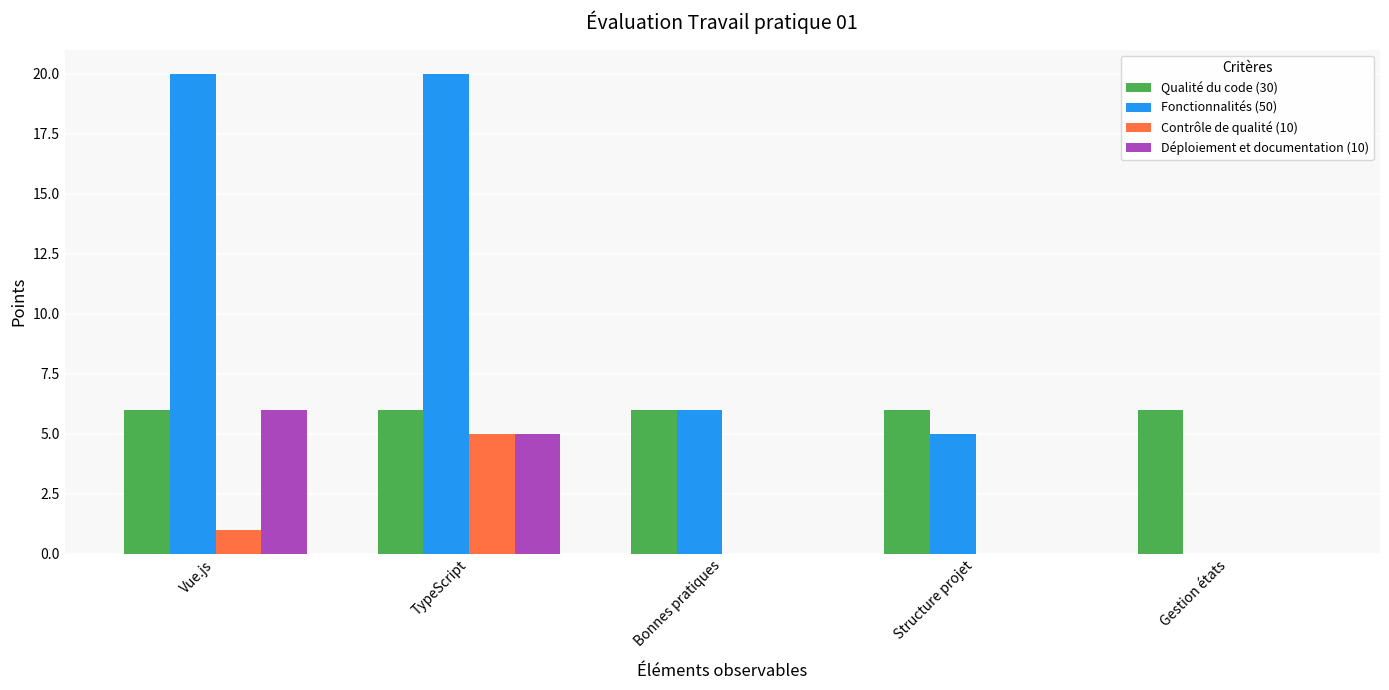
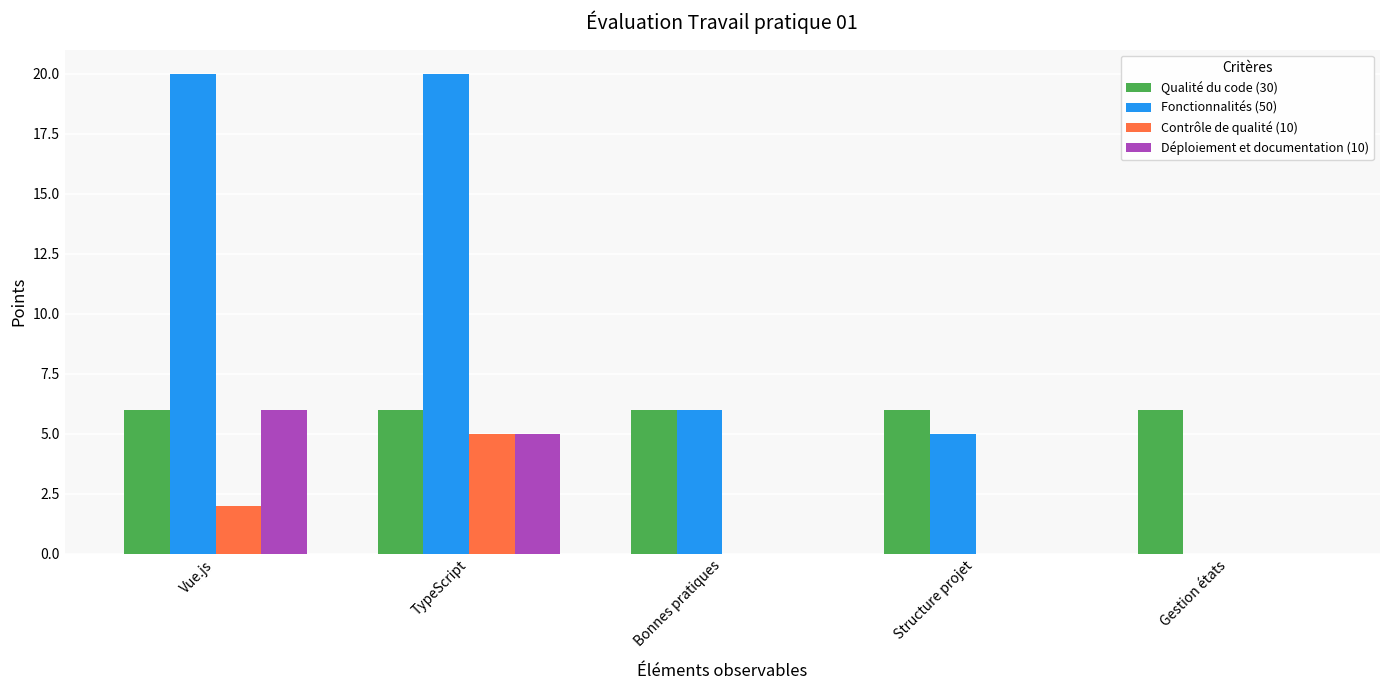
Contrôle de qualité (10), Vue.js: 1 -> 2
